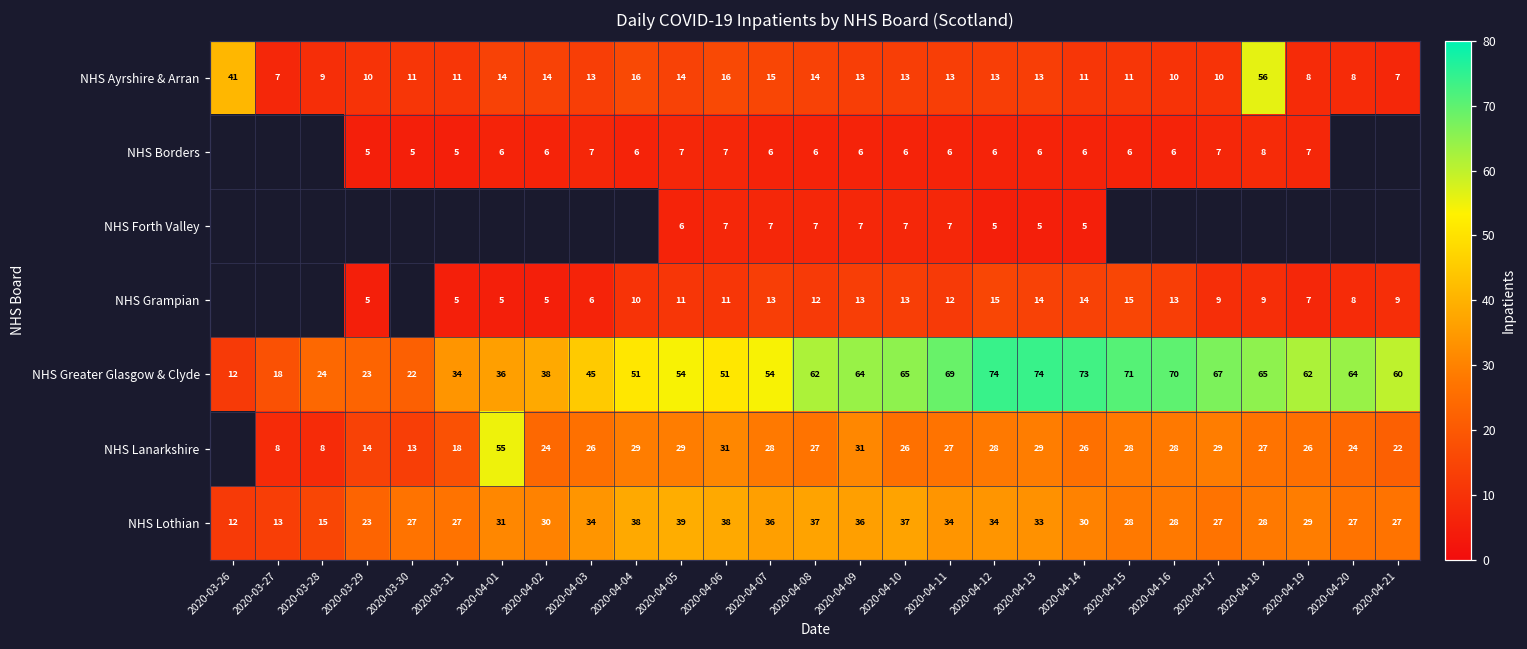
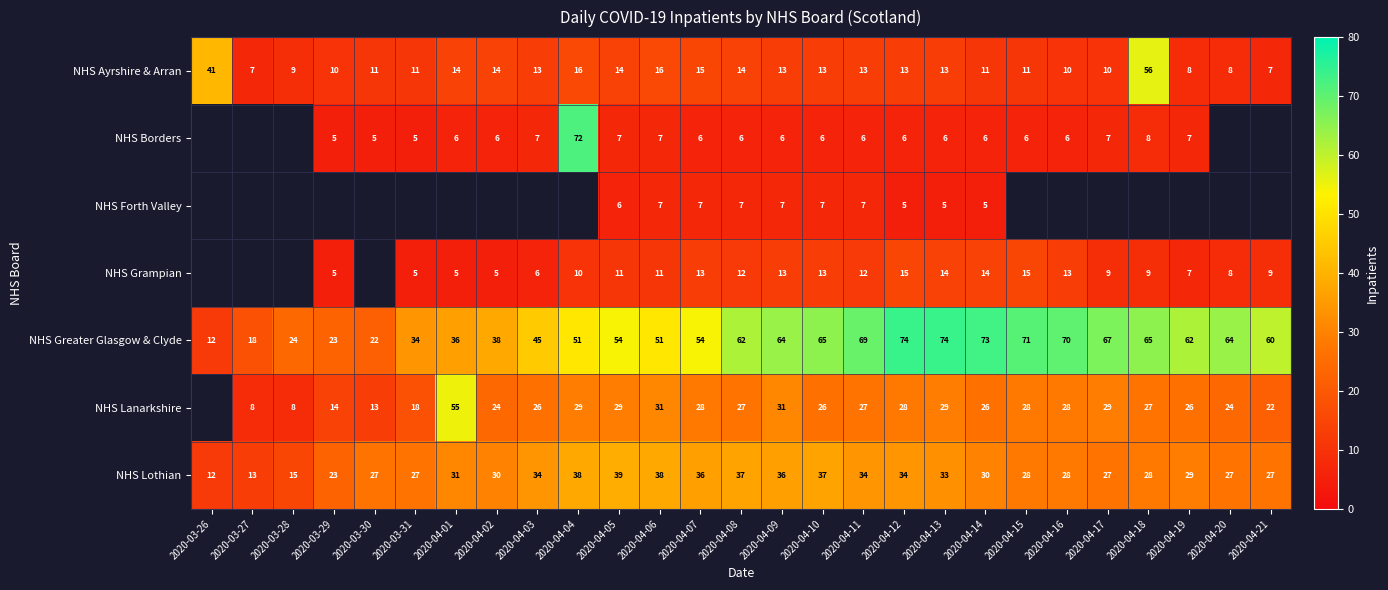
NHS Borders, 2020-04-04: 6 -> 72
